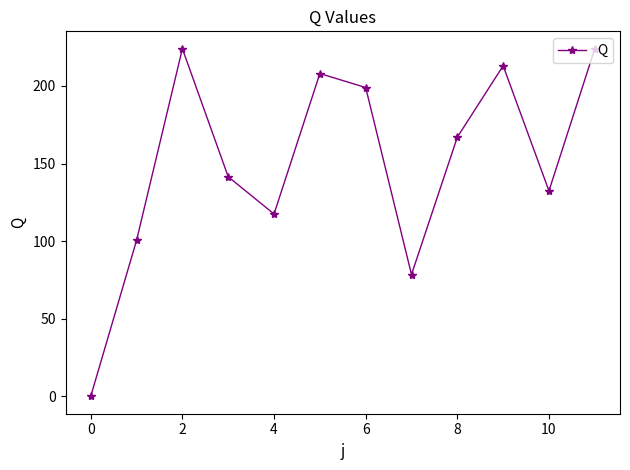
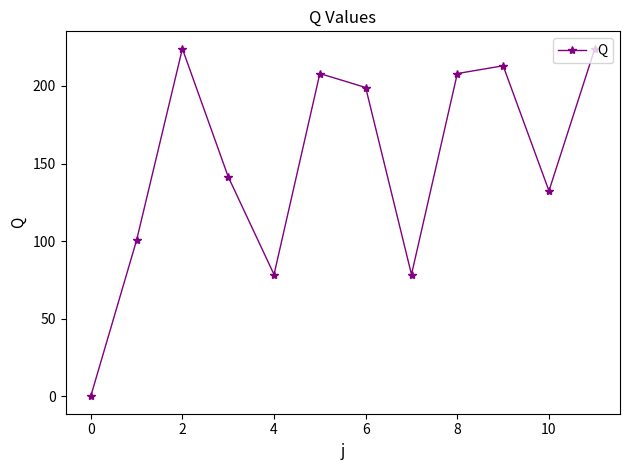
4: 118 -> 79
8: 167 -> 208
